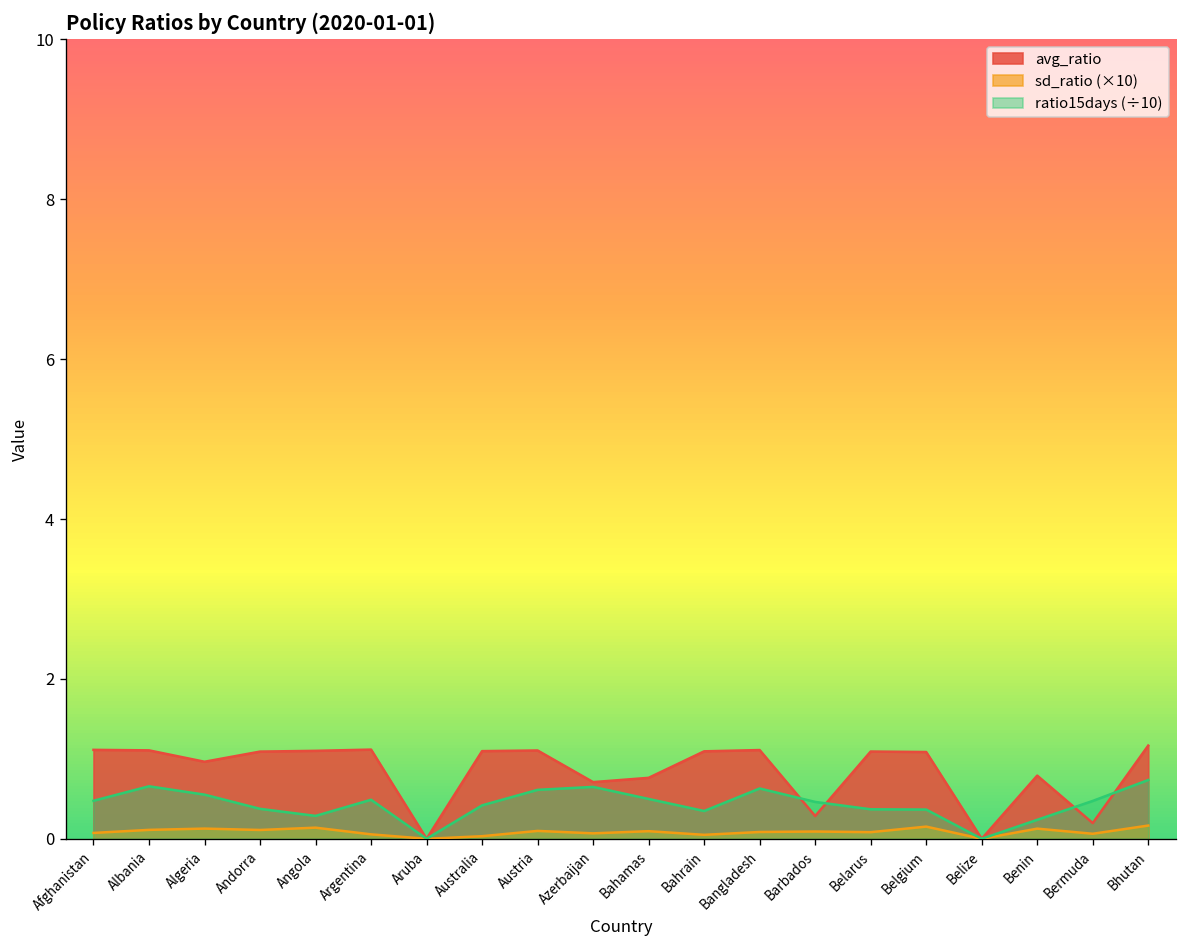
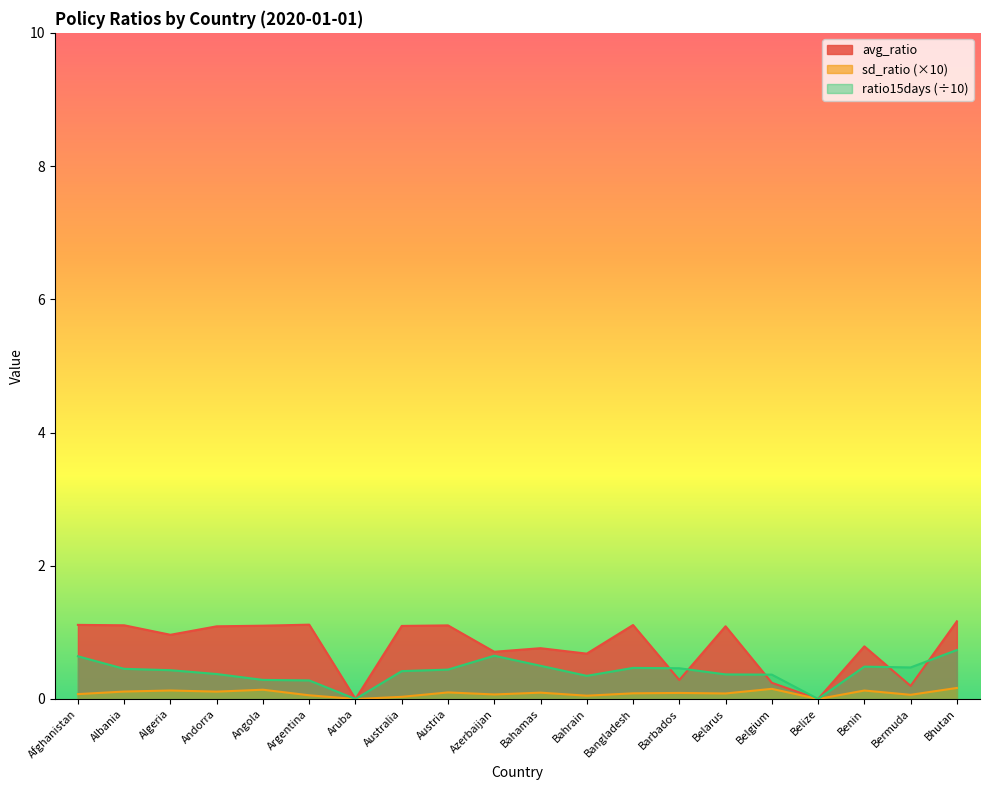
ratio15days (÷10), Afghanistan: 0.5 -> 0.6
ratio15days (÷10), Albania: 0.7 -> 0.5
ratio15days (÷10), Algeria: 0.6 -> 0.4
ratio15days (÷10), Argentina: 0.5 -> 0.3
ratio15days (÷10), Austria: 0.6 -> 0.4
avg_ratio, Bahrain: 1.1 -> 0.7
ratio15days (÷10), Bangladesh: 0.6 -> 0.5
avg_ratio, Belgium: 1.1 -> 0.2
ratio15days (÷10), Benin: 0.2 -> 0.5
